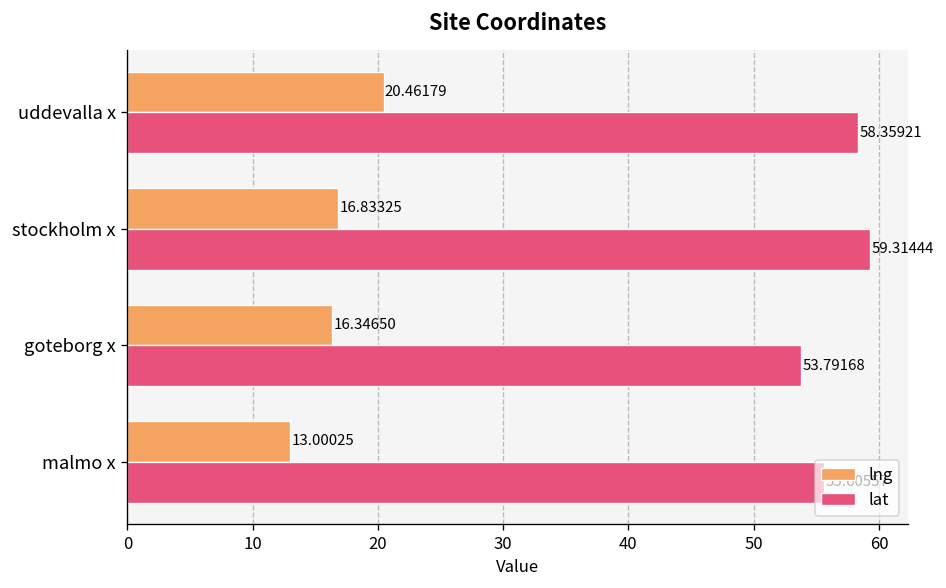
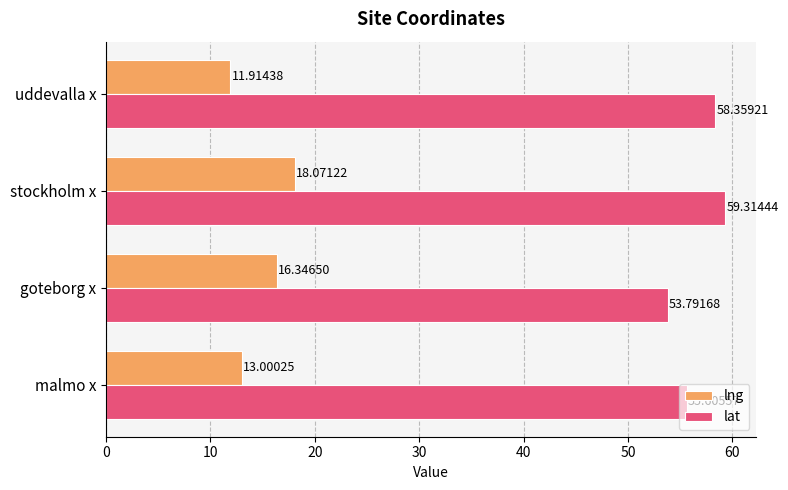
lng, uddevalla x: 20.46179 -> 11.91438
lng, stockholm x: 16.83325 -> 18.07122
